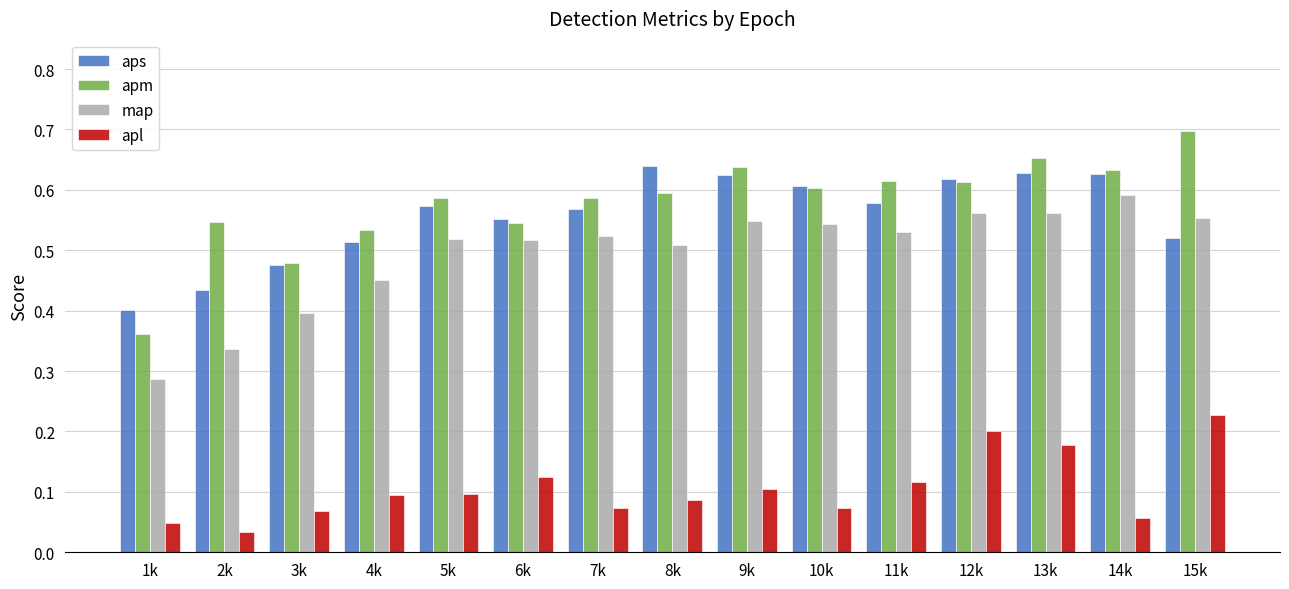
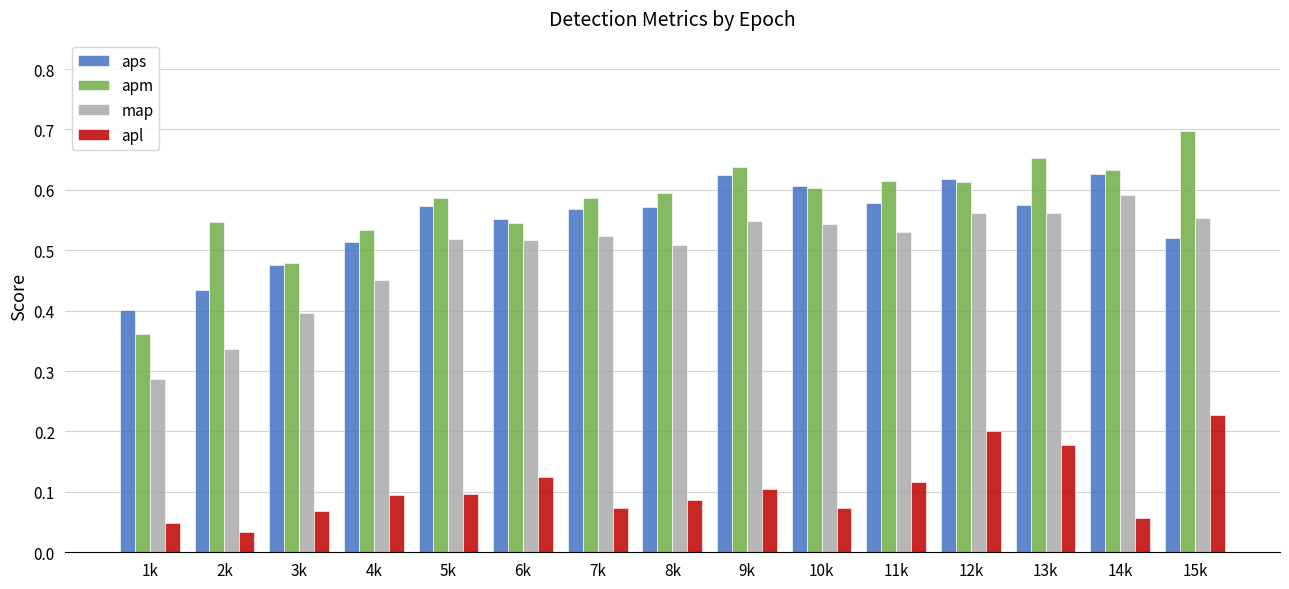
aps, 8k: 0.64 -> 0.57
aps, 13k: 0.63 -> 0.58
